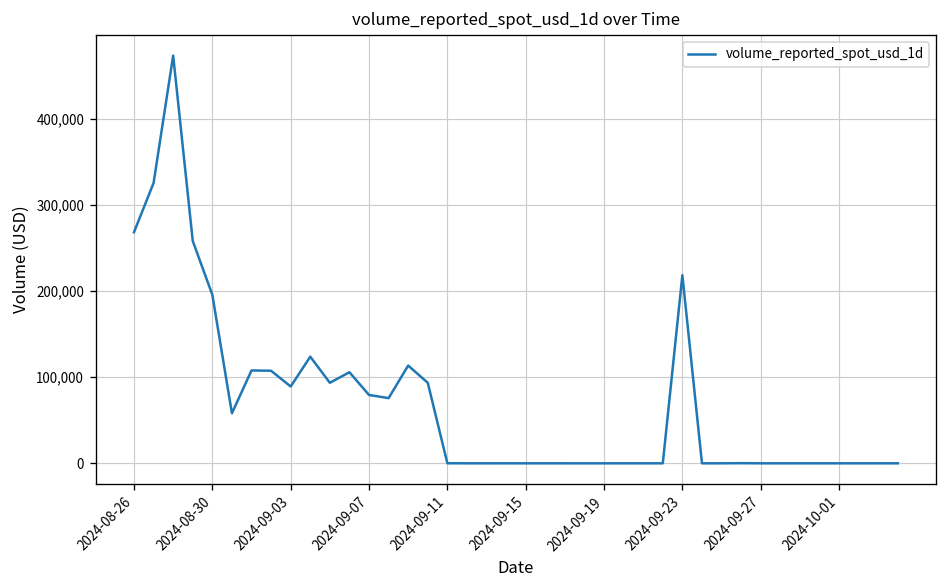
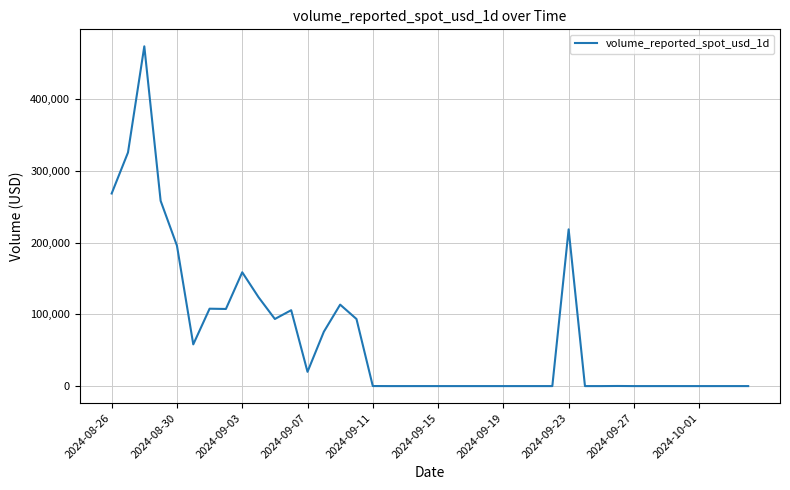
2024-09-03: 90,000 -> 160,000
2024-09-07: 80,000 -> 20,000
